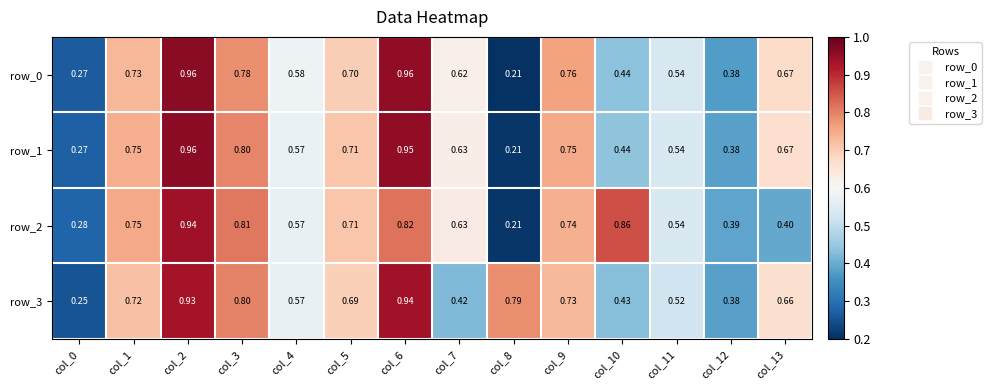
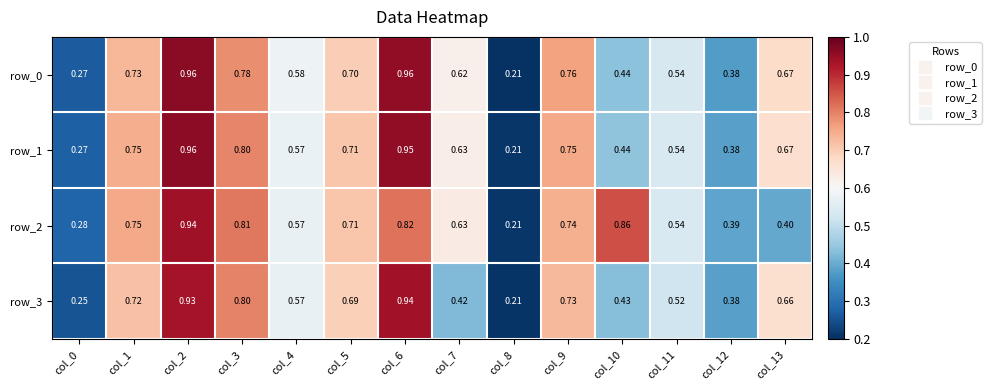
row_3, col_8: 0.79 -> 0.21
